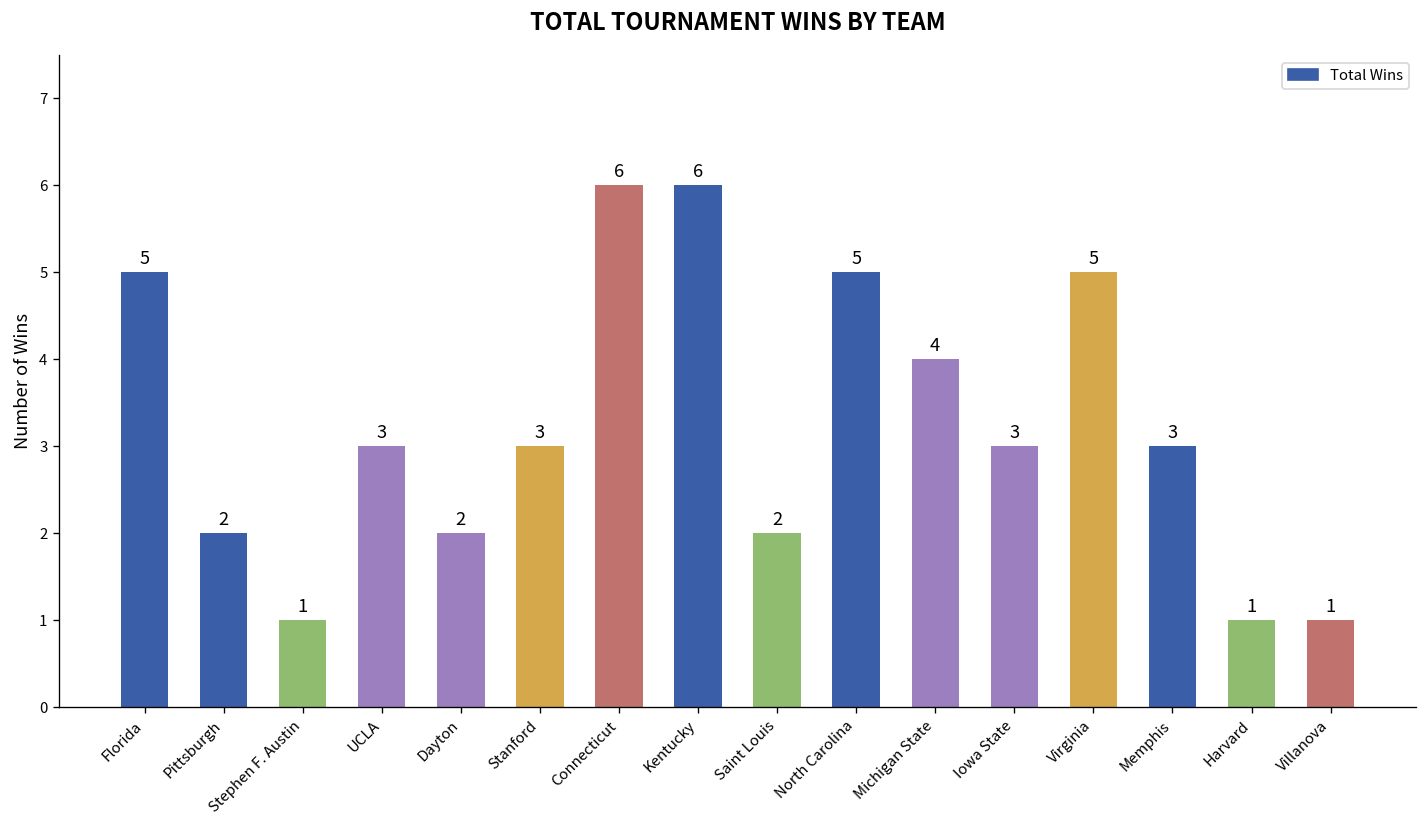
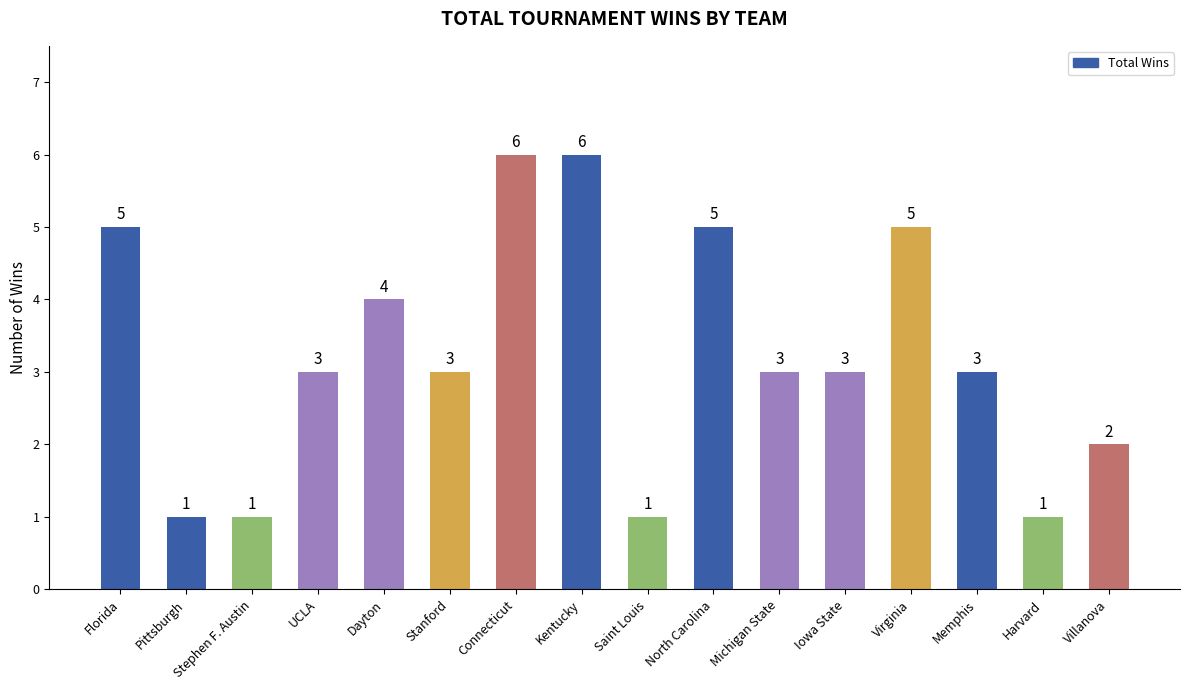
Pittsburgh: 2 -> 1
Dayton: 2 -> 4
Saint Louis: 2 -> 1
Michigan State: 4 -> 3
Villanova: 1 -> 2
